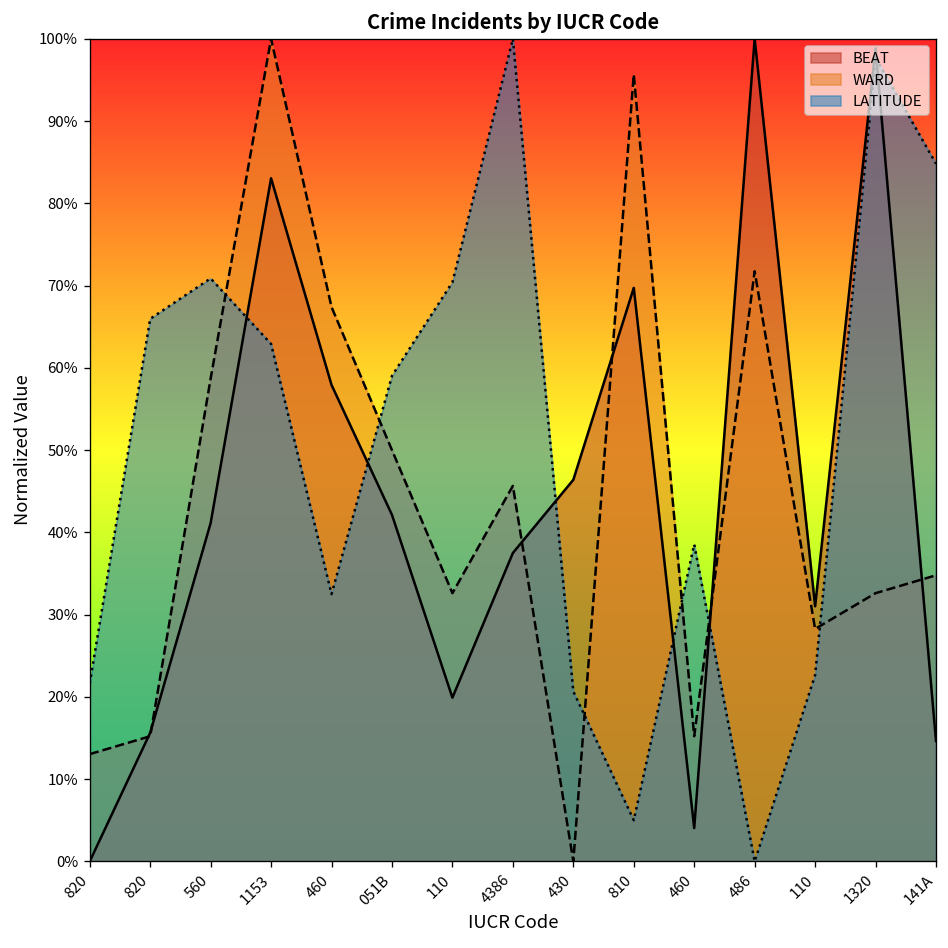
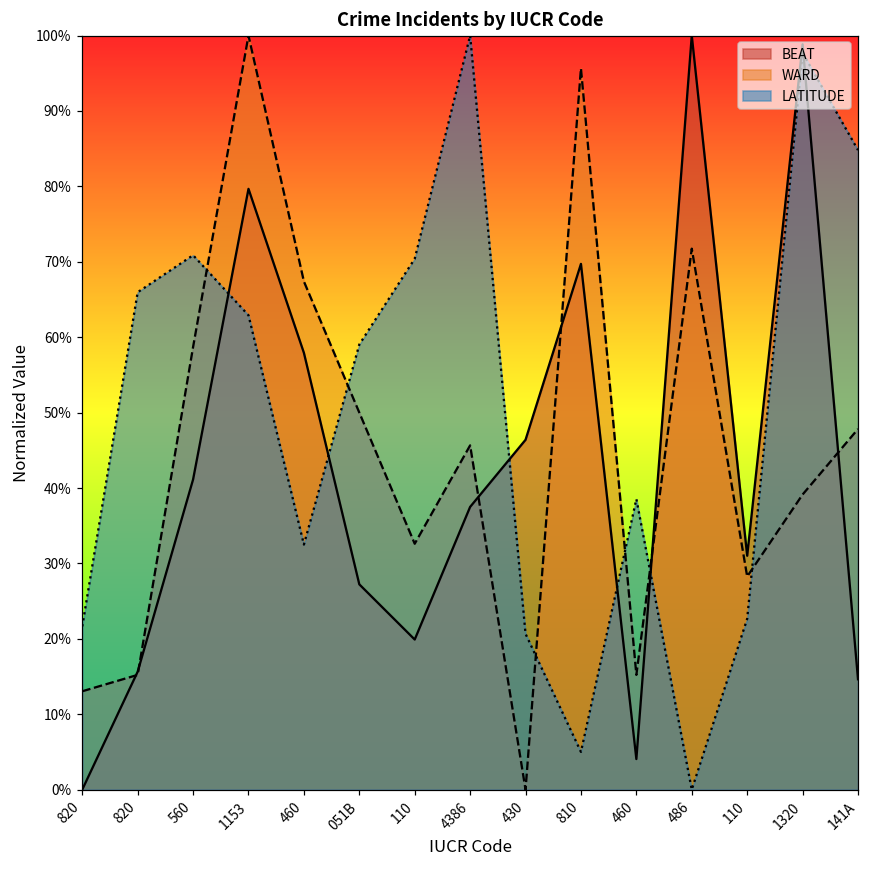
BEAT, 1153: 83% -> 80%
BEAT, 051B: 42% -> 27%
WARD, 1320: 33% -> 39%
WARD, 141A: 35% -> 48%
